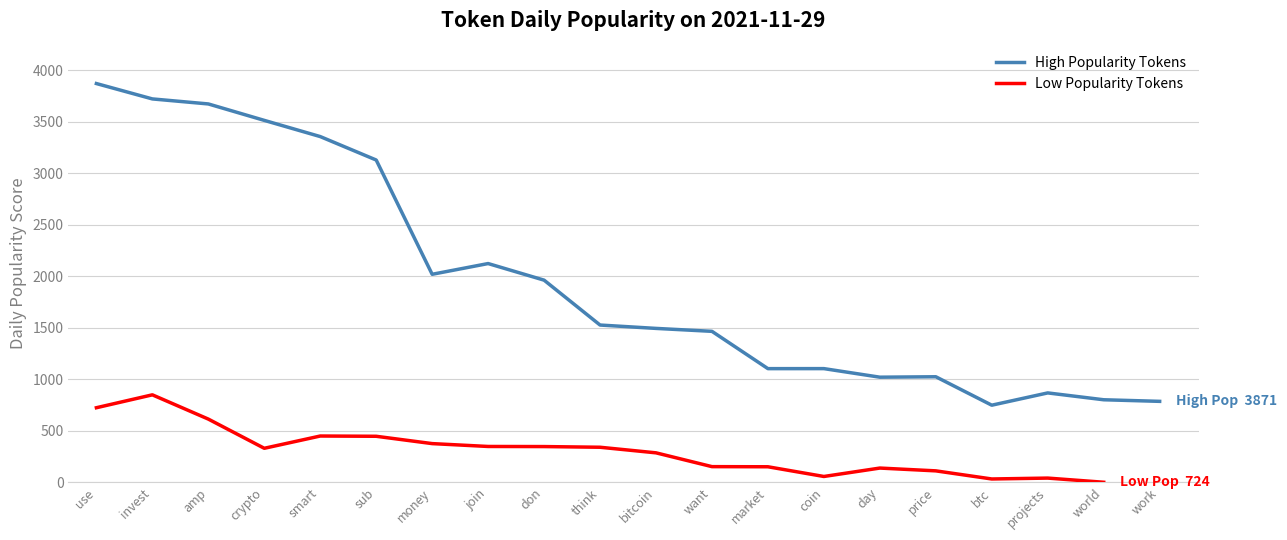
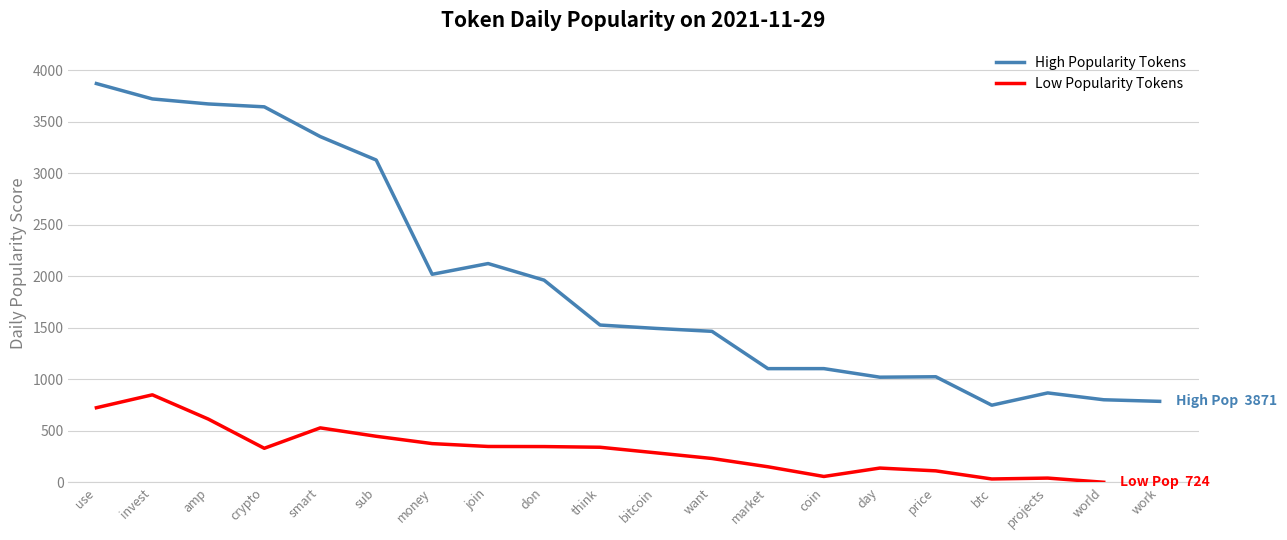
High Popularity Tokens, crypto: 3510 -> 3650
Low Popularity Tokens, smart: 450 -> 530
Low Popularity Tokens, want: 150 -> 230
